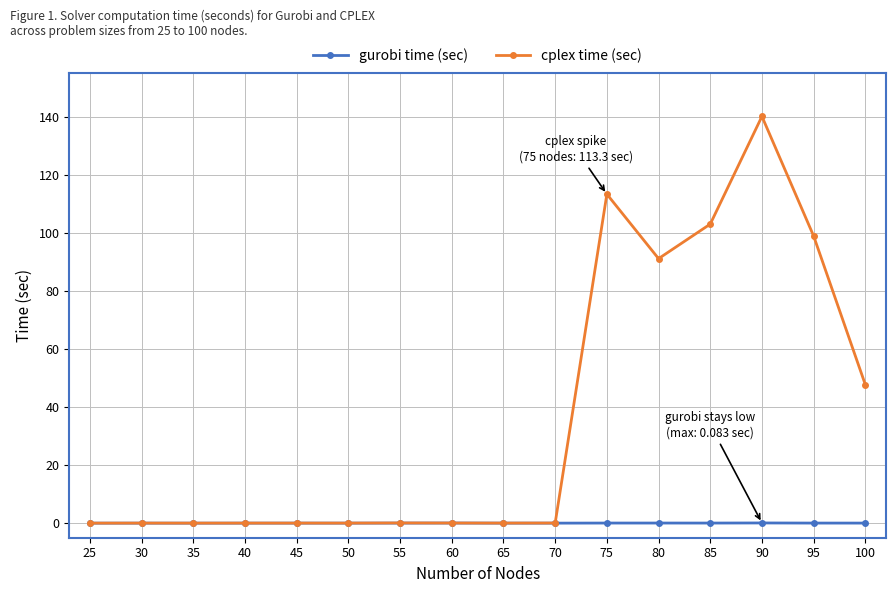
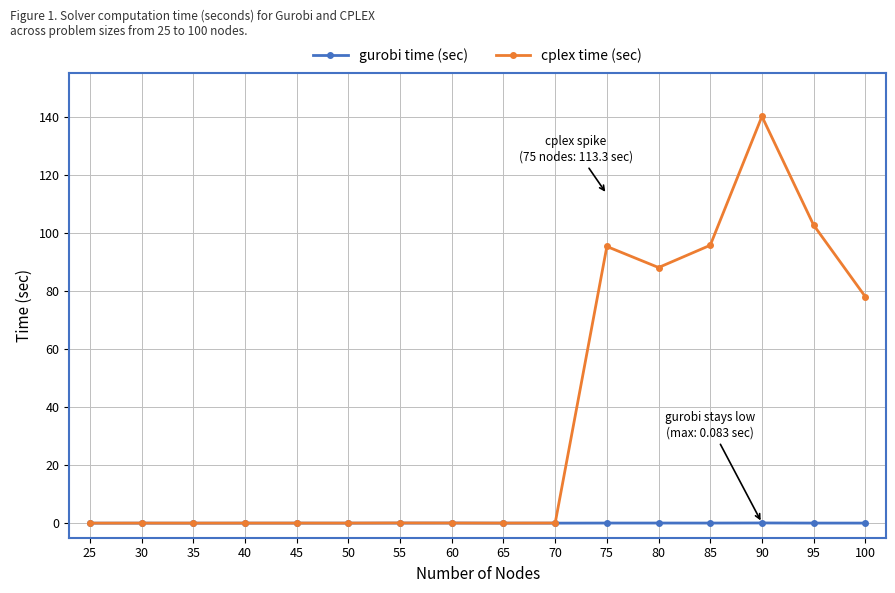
cplex time (sec), 75: 113 -> 95
cplex time (sec), 80: 91 -> 88
cplex time (sec), 85: 103 -> 96
cplex time (sec), 95: 99 -> 103
cplex time (sec), 100: 48 -> 78
